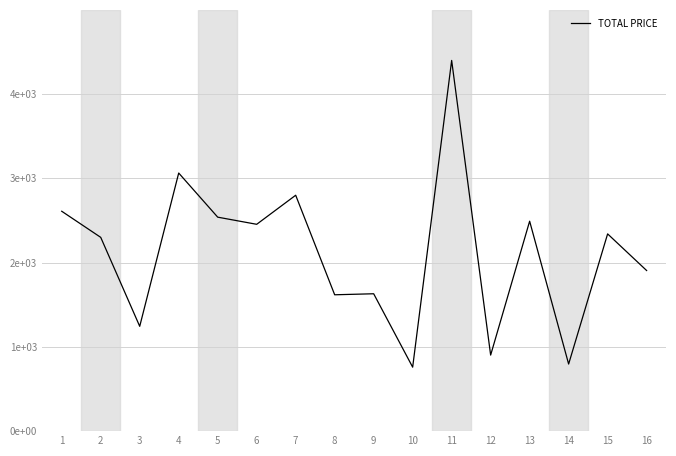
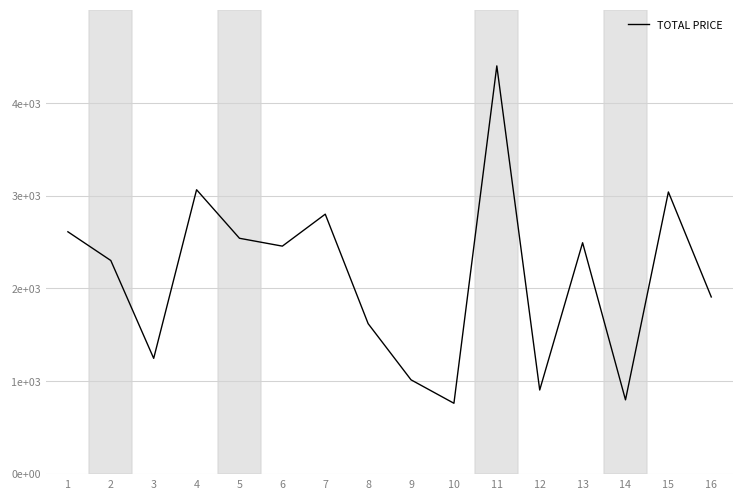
9: 1600 -> 1000
15: 2300 -> 3000
